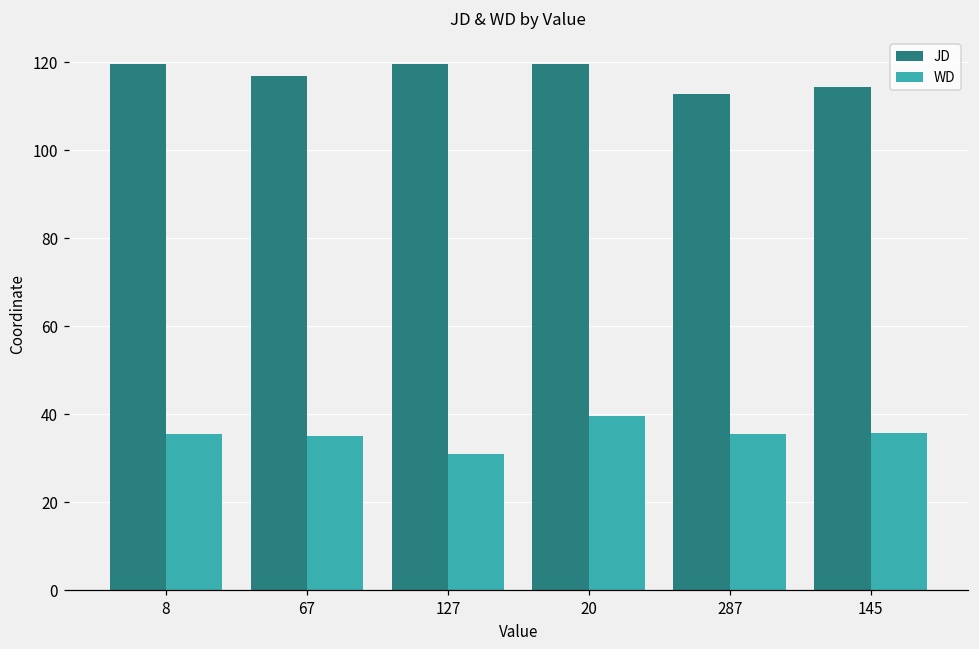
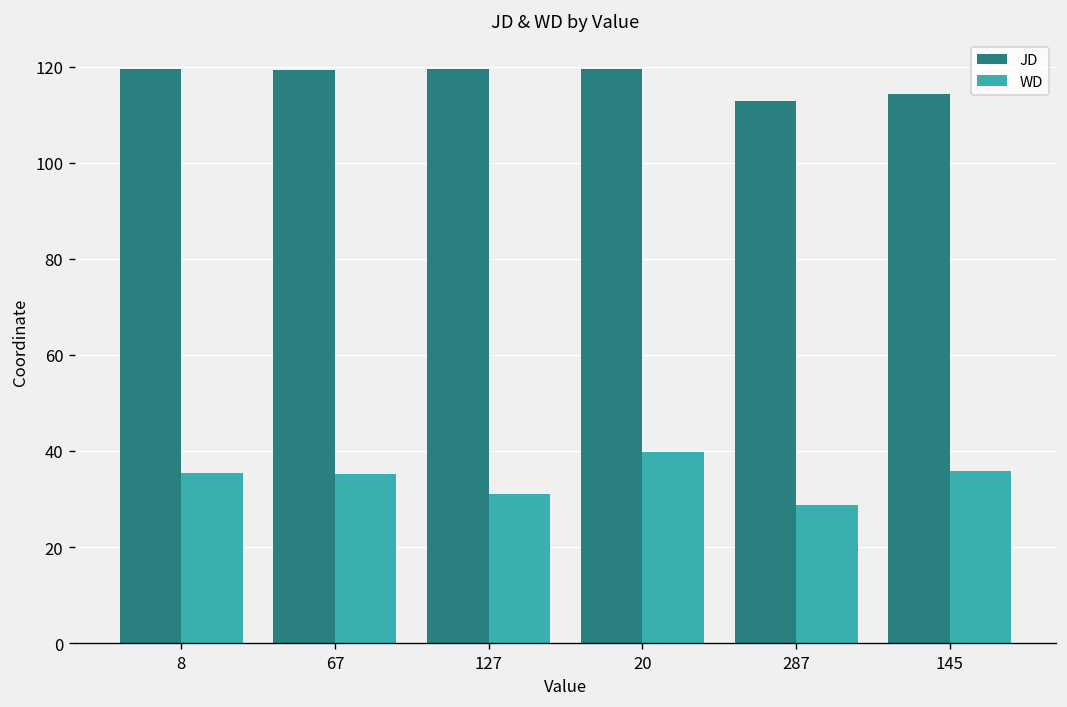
JD, 67: 117 -> 119
WD, 287: 36 -> 29
